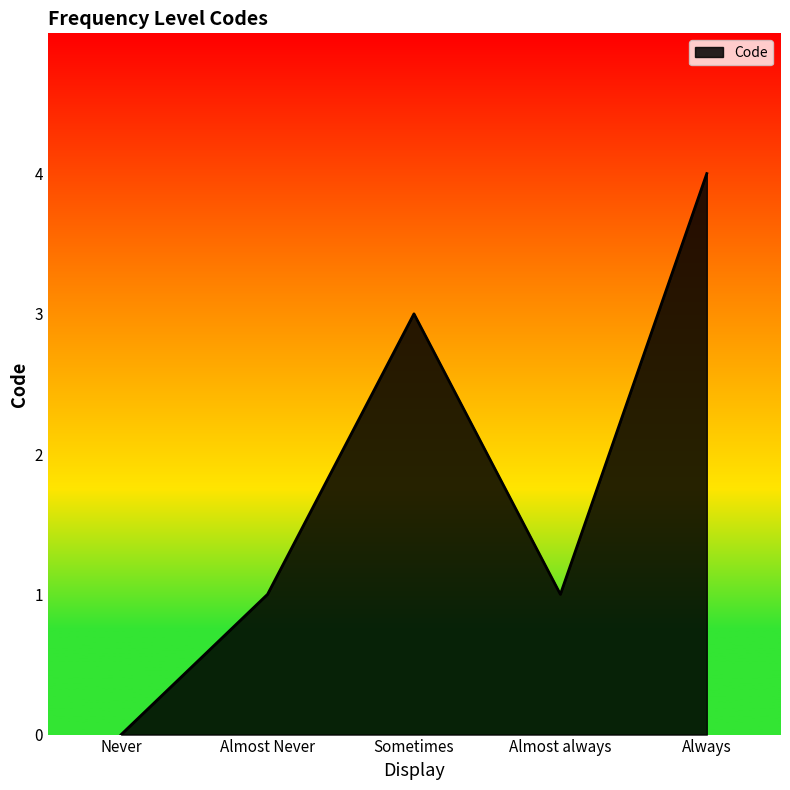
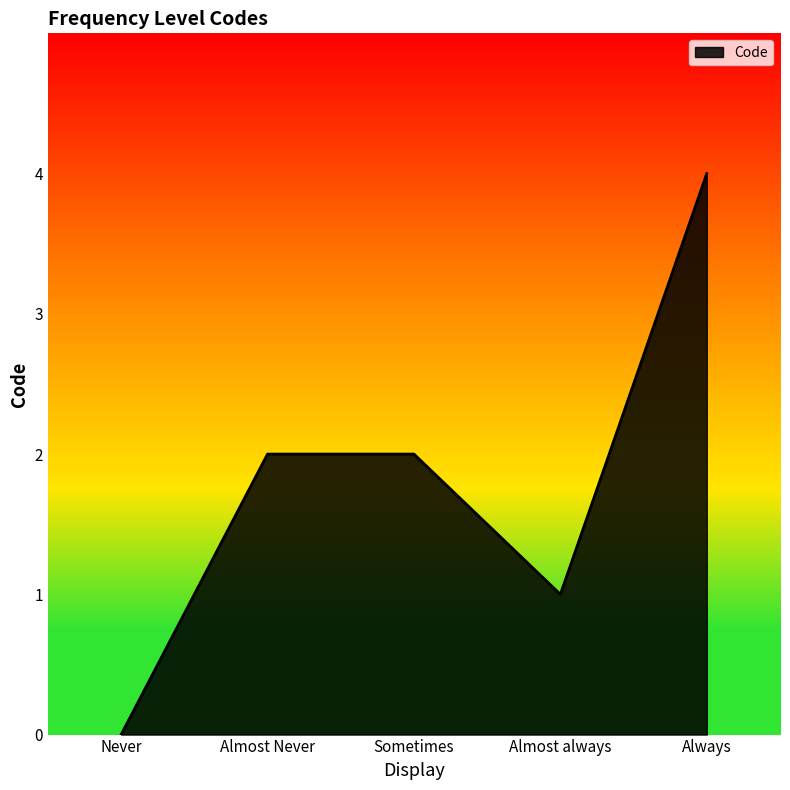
Almost Never: 1 -> 2
Sometimes: 3 -> 2
